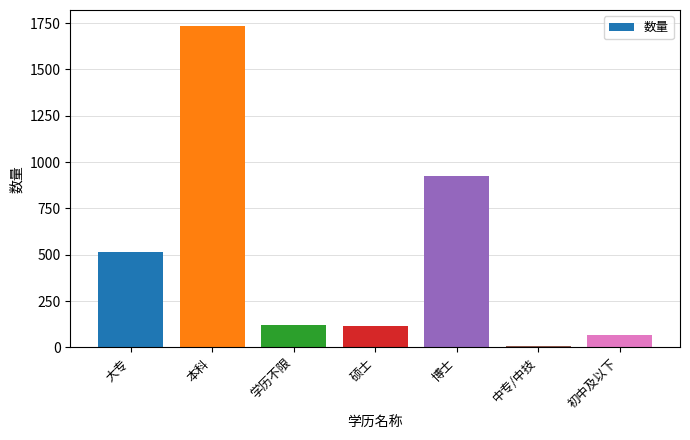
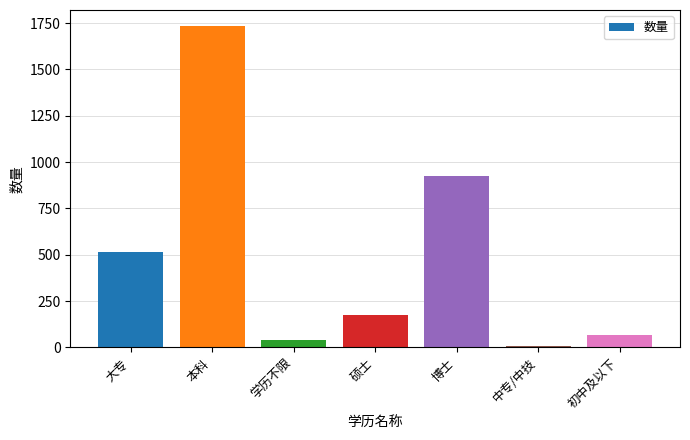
学历不限: 120 -> 40
硕士: 120 -> 180
